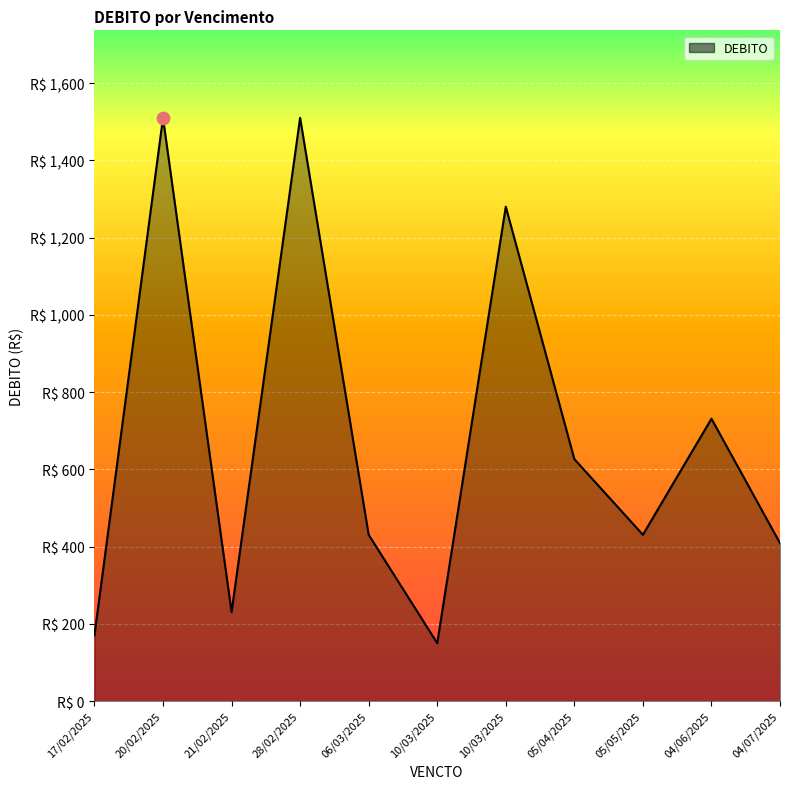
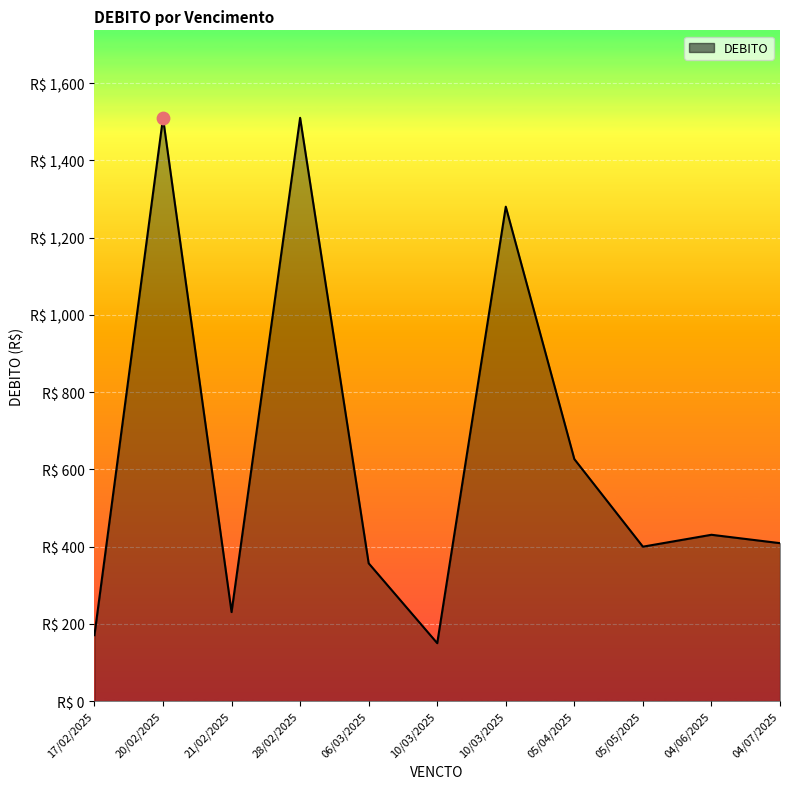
DEBITO, 06/03/2025: R$ 430 -> R$ 360
DEBITO, 05/05/2025: R$ 430 -> R$ 400
DEBITO, 04/06/2025: R$ 730 -> R$ 430
